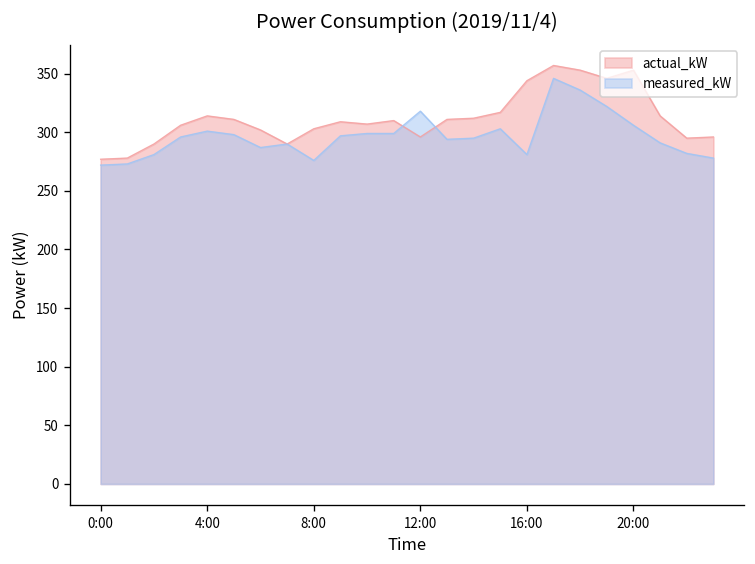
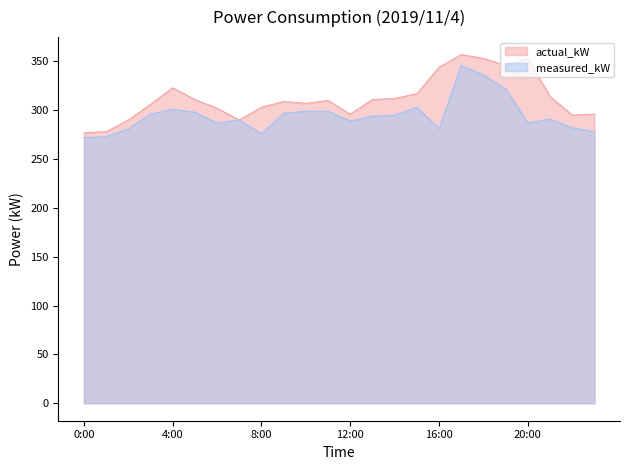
actual_kW, 4:00: 310 -> 320
measured_kW, 12:00: 320 -> 290
measured_kW, 20:00: 310 -> 290
